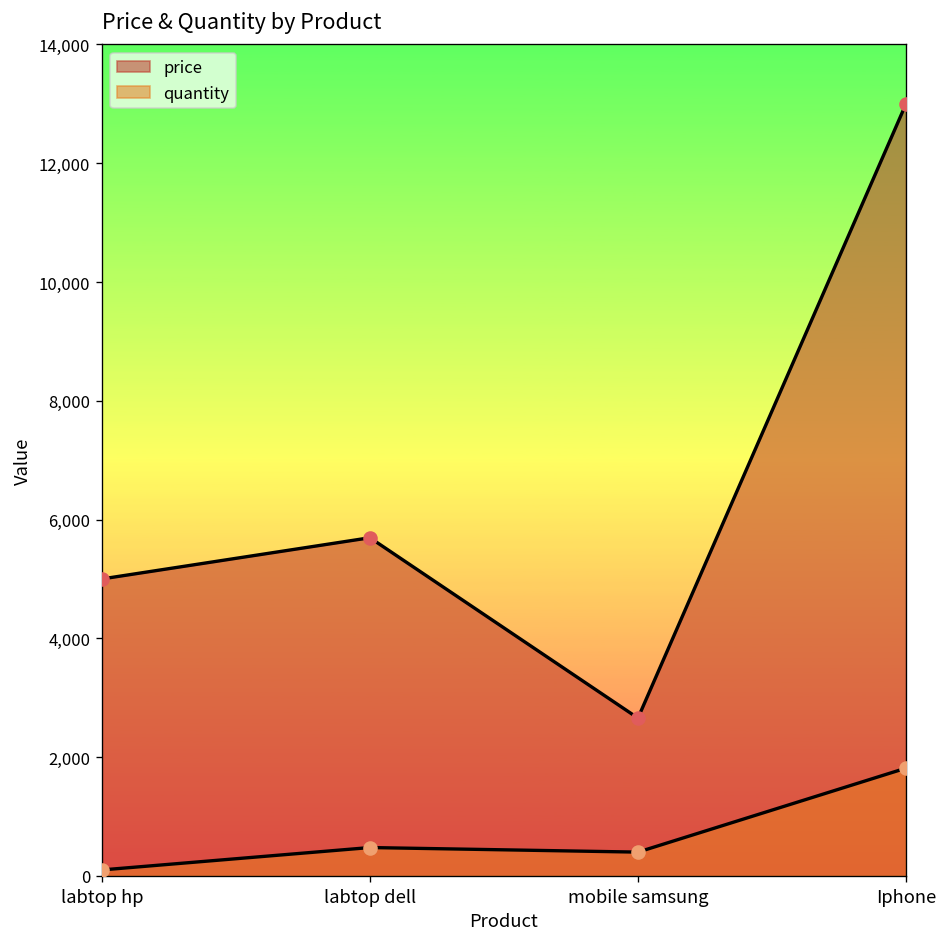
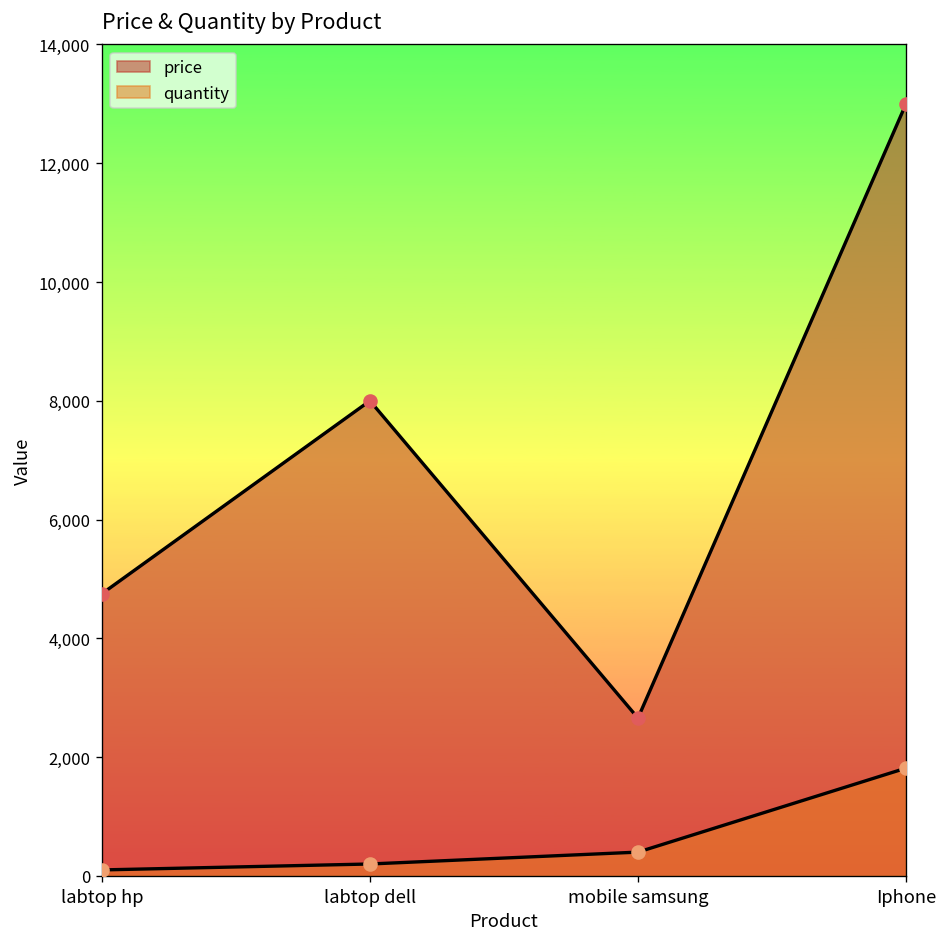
price, labtop hp: 5,000 -> 4,800
price, labtop dell: 5,700 -> 8,000
quantity, labtop dell: 500 -> 200
